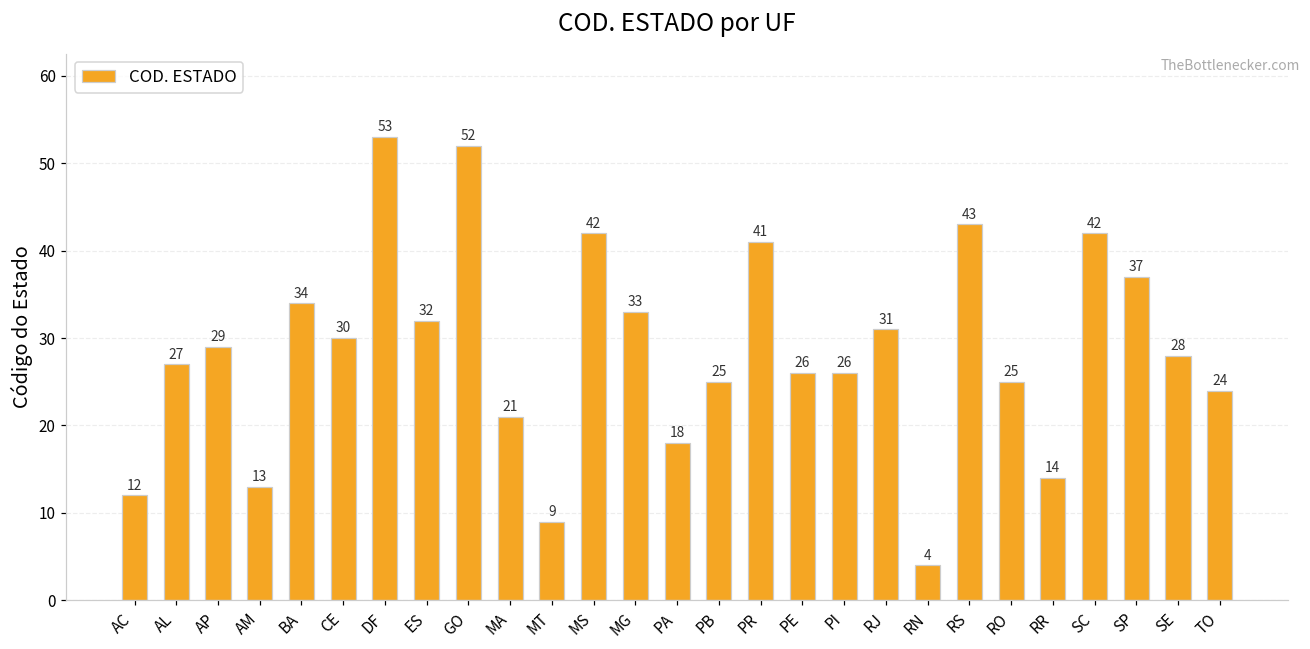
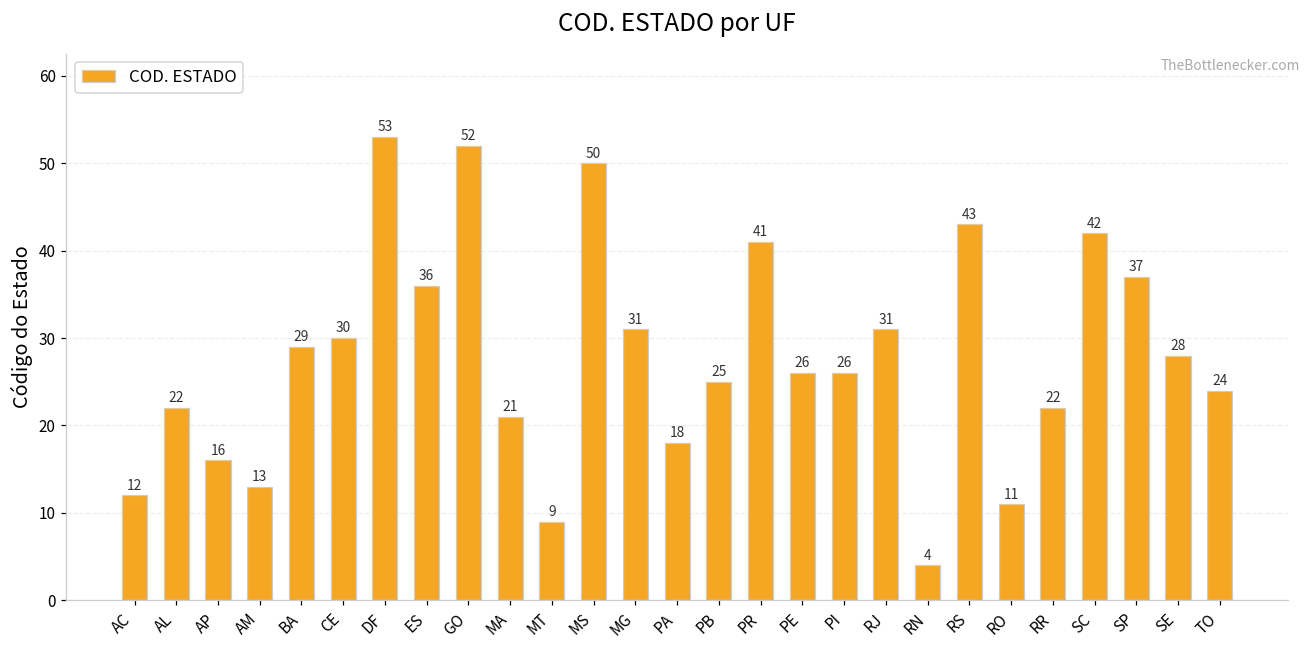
AL: 27 -> 22
AP: 29 -> 16
BA: 34 -> 29
ES: 32 -> 36
MS: 42 -> 50
MG: 33 -> 31
RO: 25 -> 11
RR: 14 -> 22
